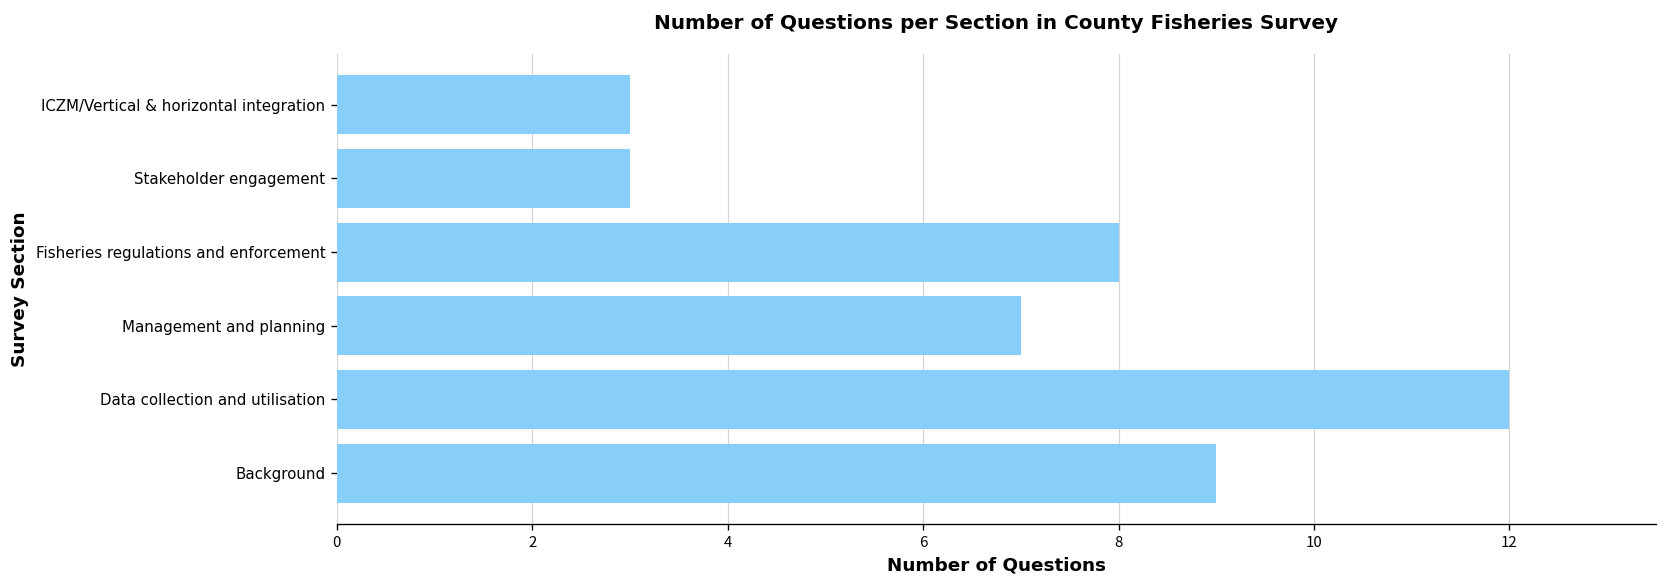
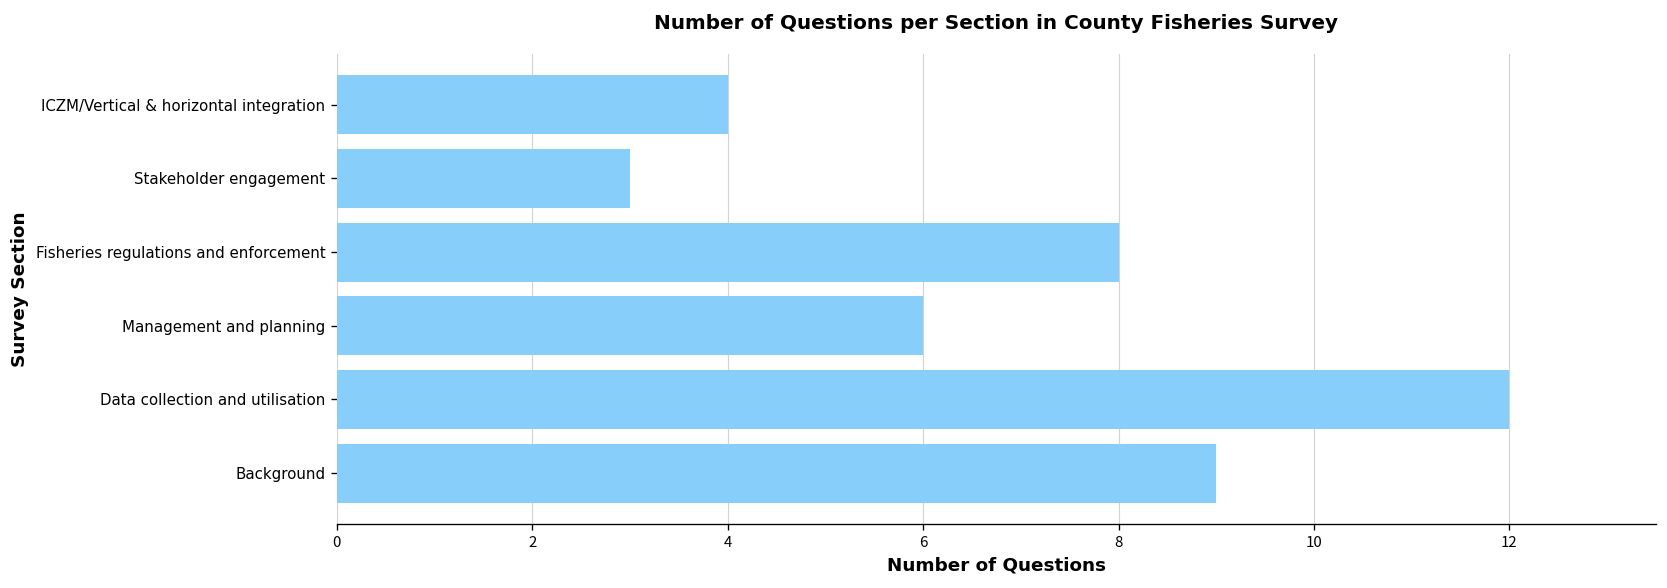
ICZM/Vertical & horizontal integration: 3 -> 4
Management and planning: 7 -> 6
